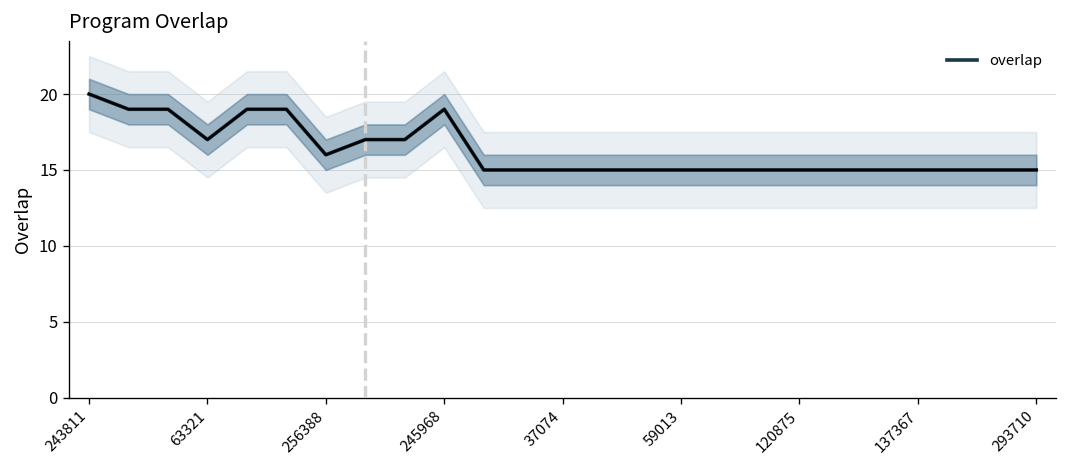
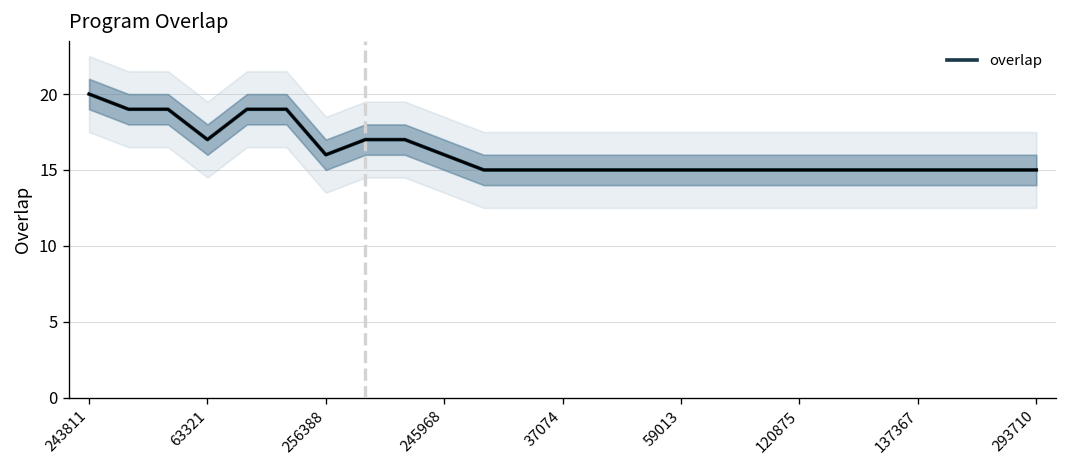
overlap, 245968: 19 -> 16
